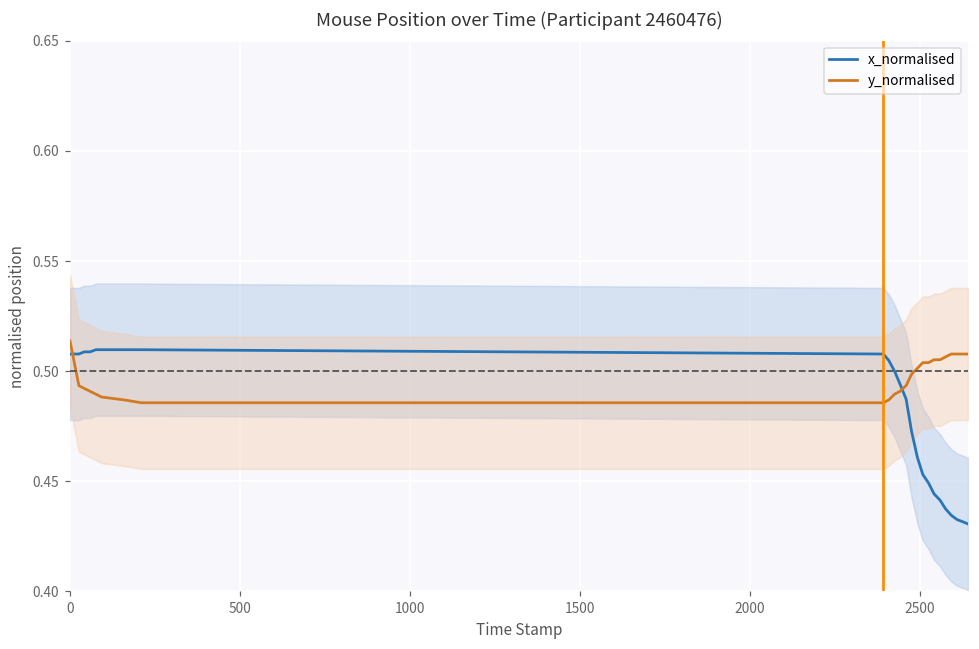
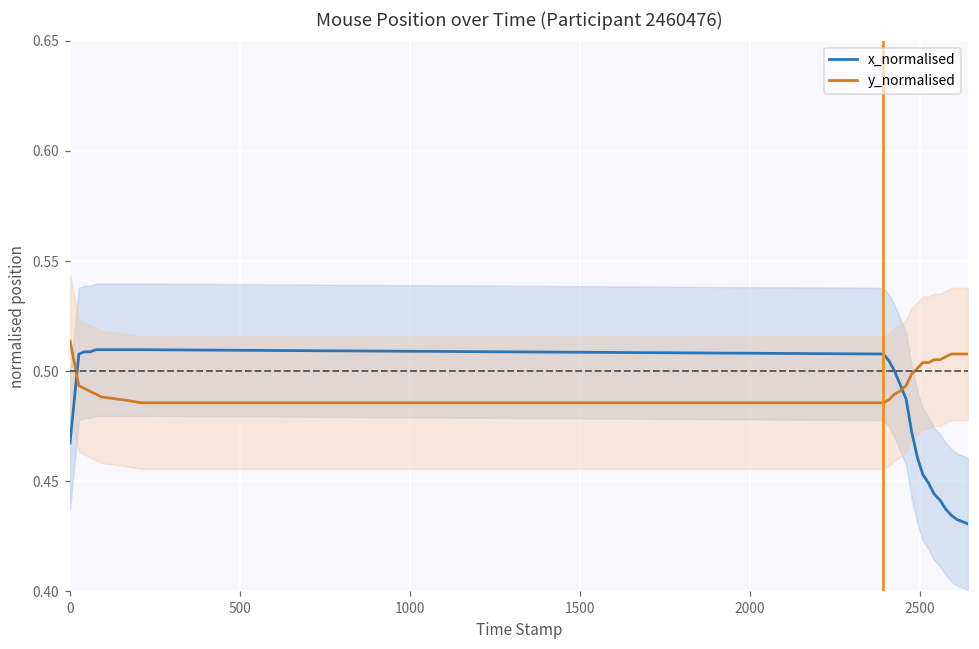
x_normalised, 0: 0.508 -> 0.467
